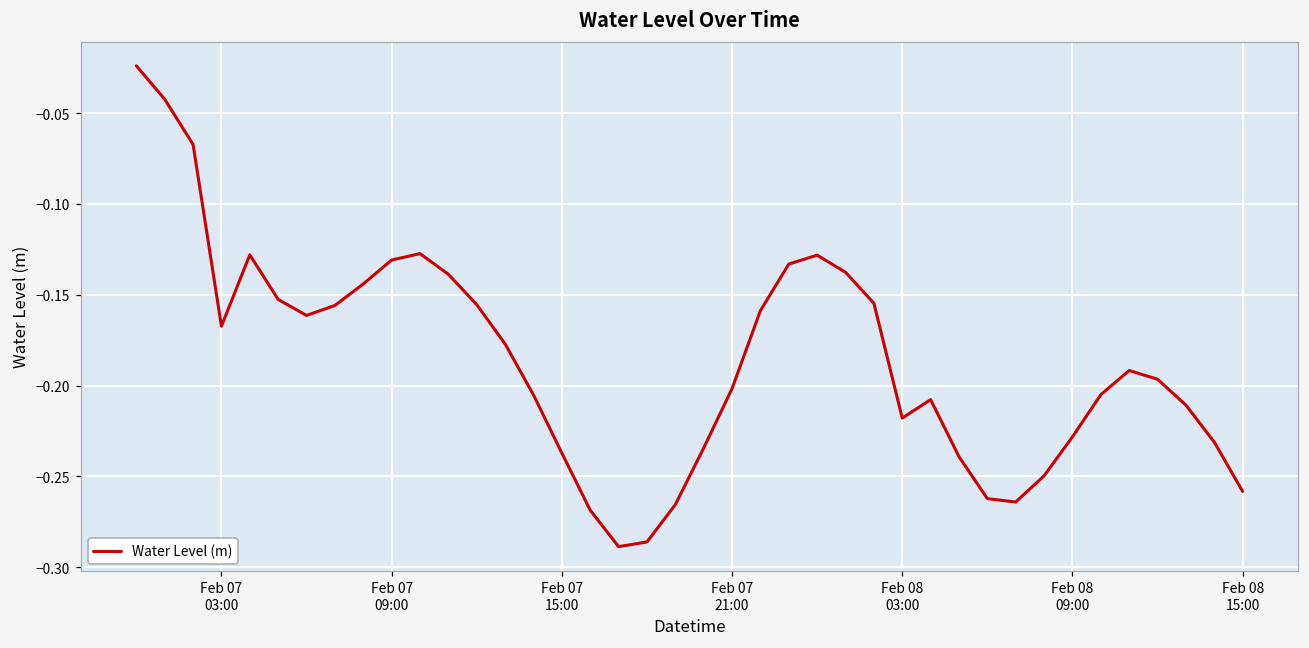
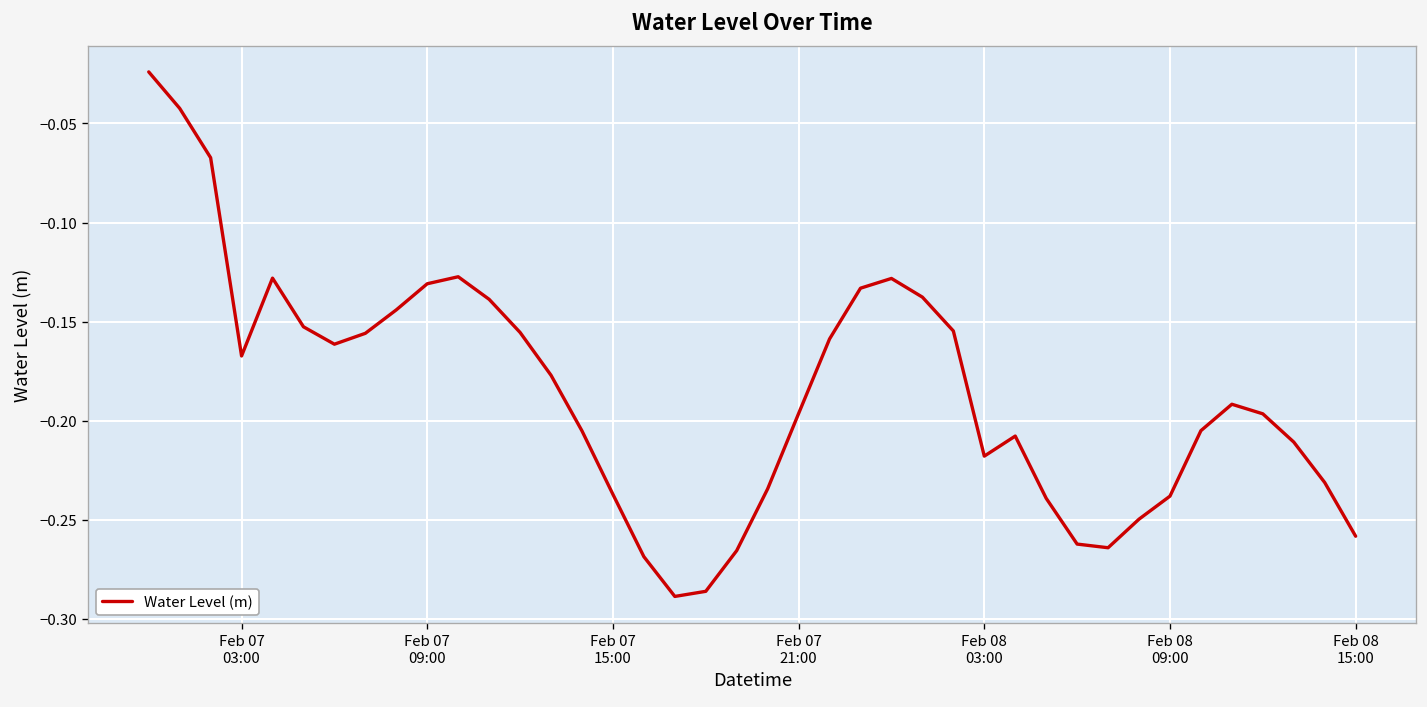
Feb 07 21:00: -0.202 -> -0.196
Feb 08 09:00: -0.228 -> -0.238
